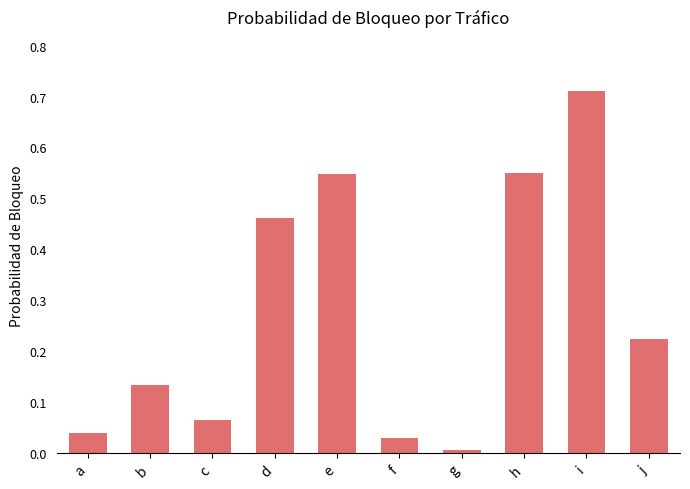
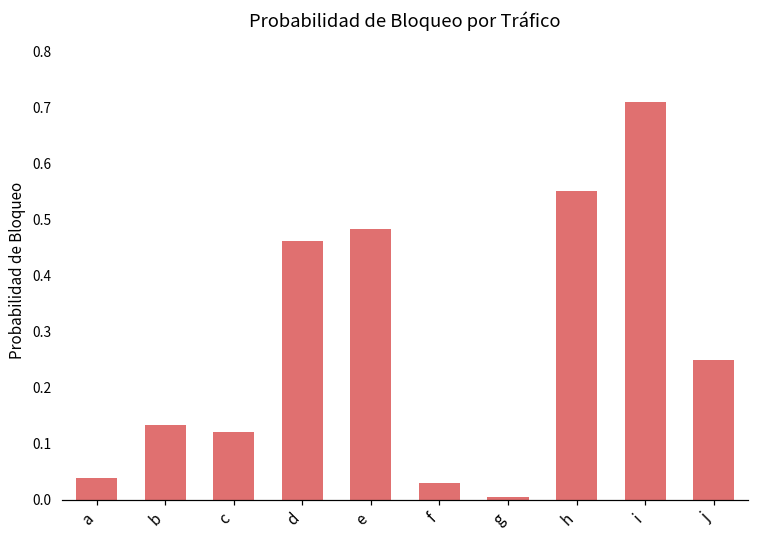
c: 0.07 -> 0.12
e: 0.55 -> 0.48
j: 0.22 -> 0.25
